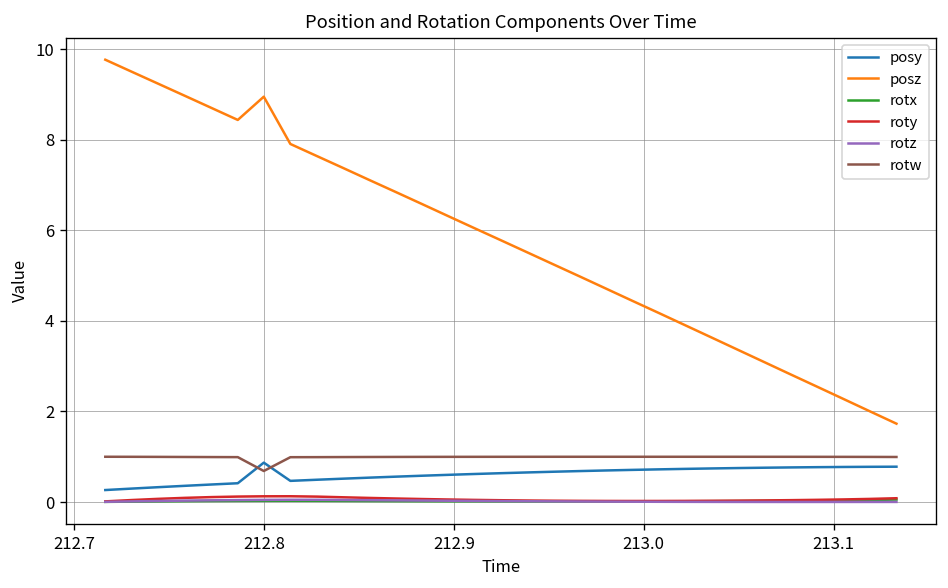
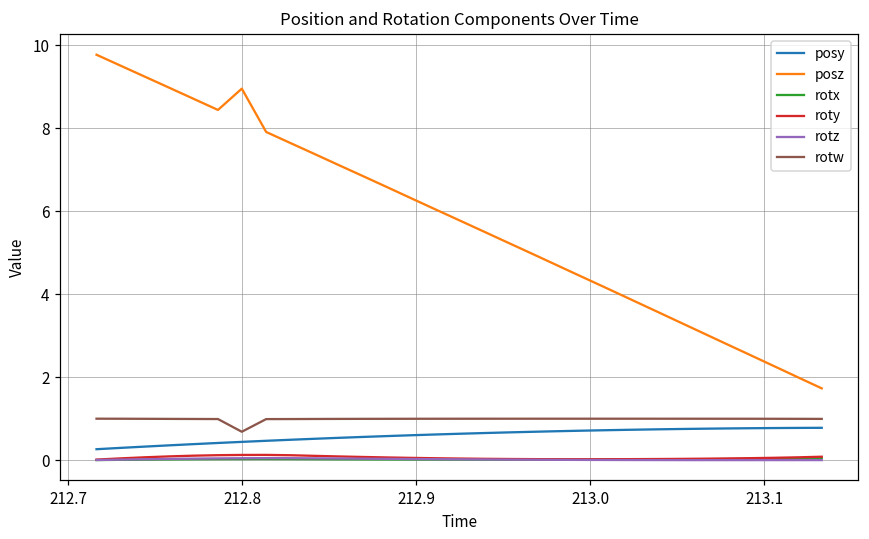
posy, 212.8: 0.9 -> 0.4
